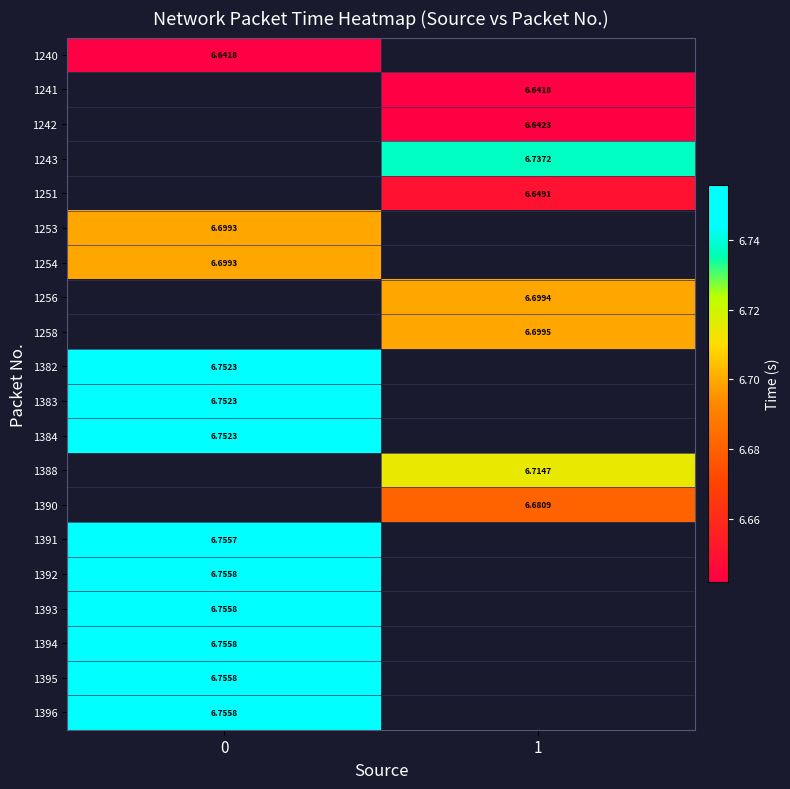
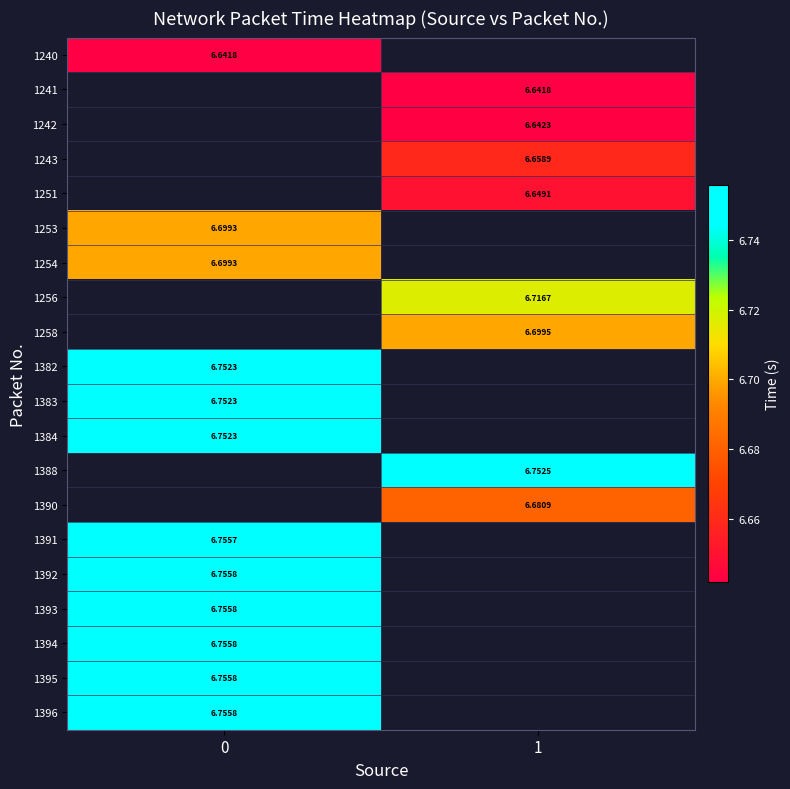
1243, 1: 6.7372 -> 6.6589
1256, 1: 6.6994 -> 6.7167
1388, 1: 6.7147 -> 6.7525
